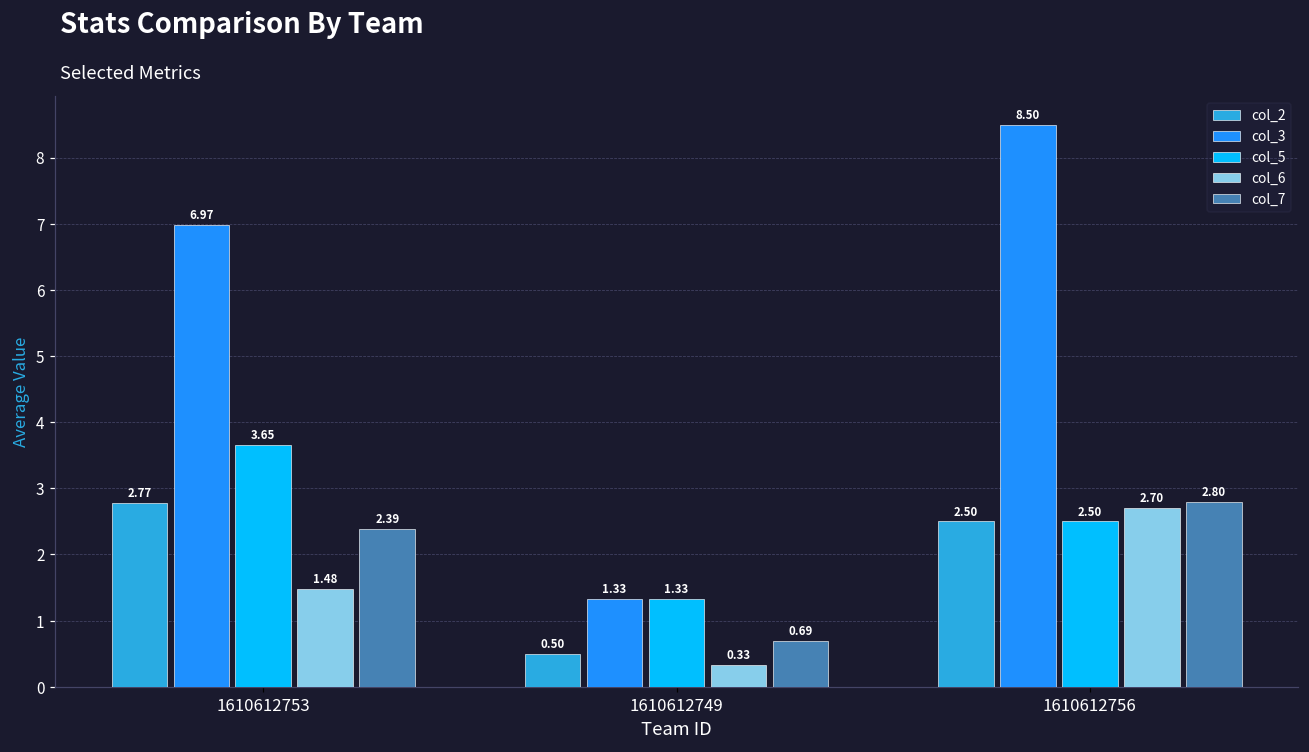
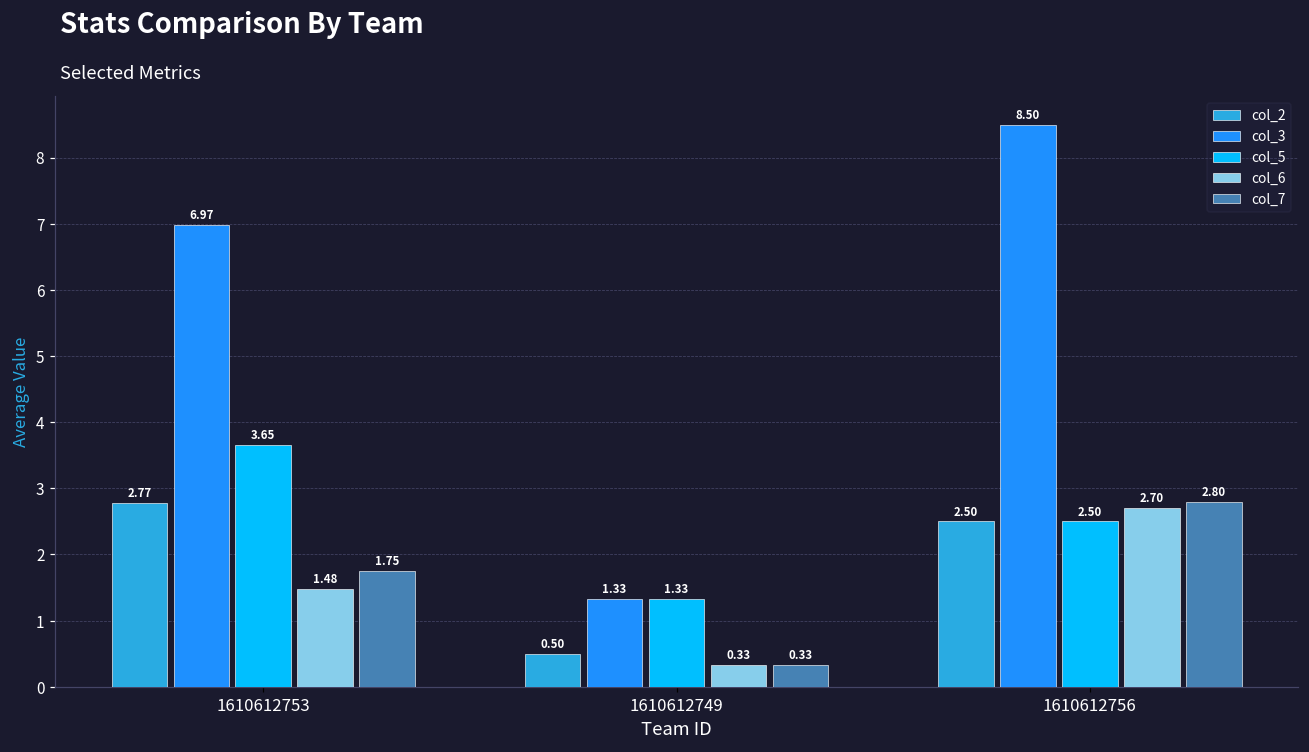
col_7, 1610612753: 2.39 -> 1.75
col_7, 1610612749: 0.69 -> 0.33
